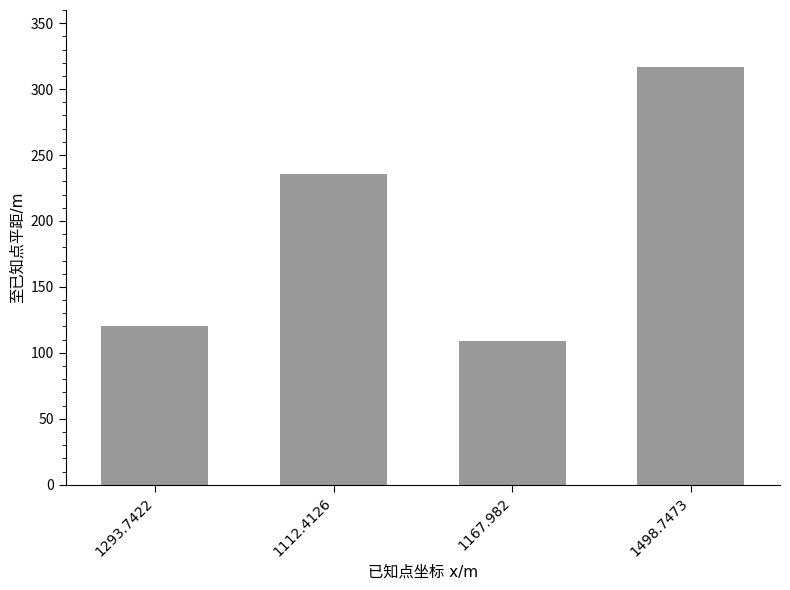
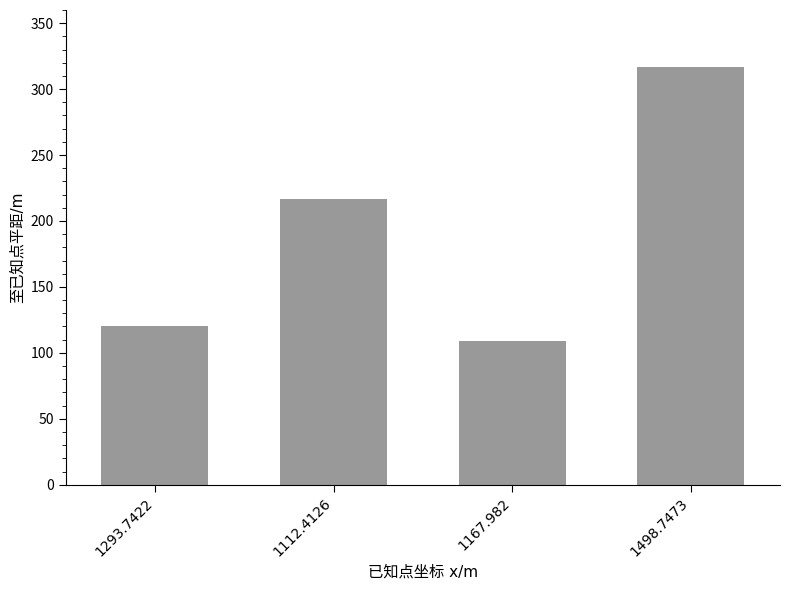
1112.4126: 235 -> 217
